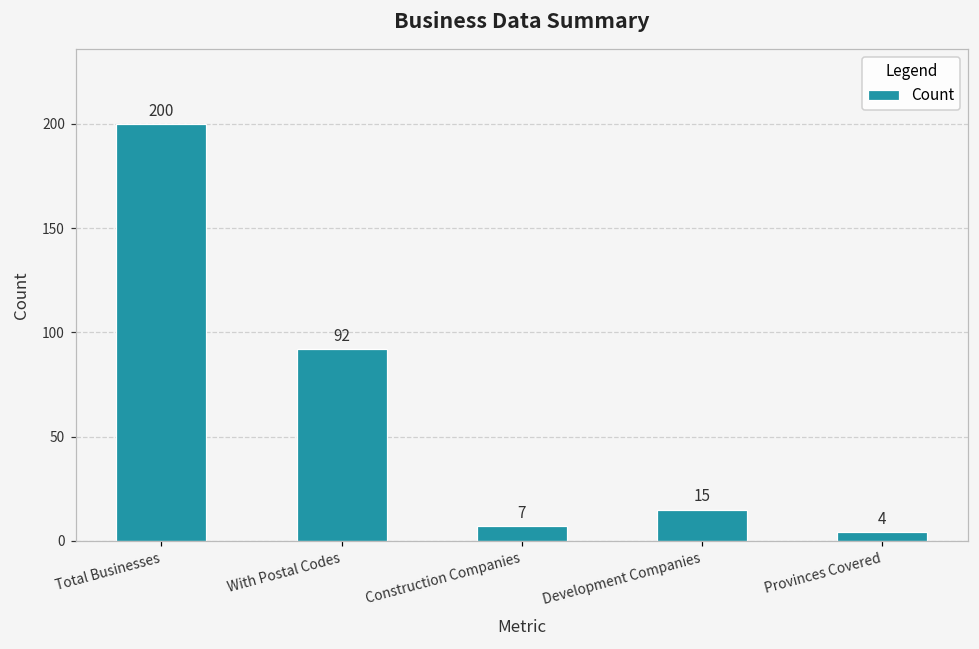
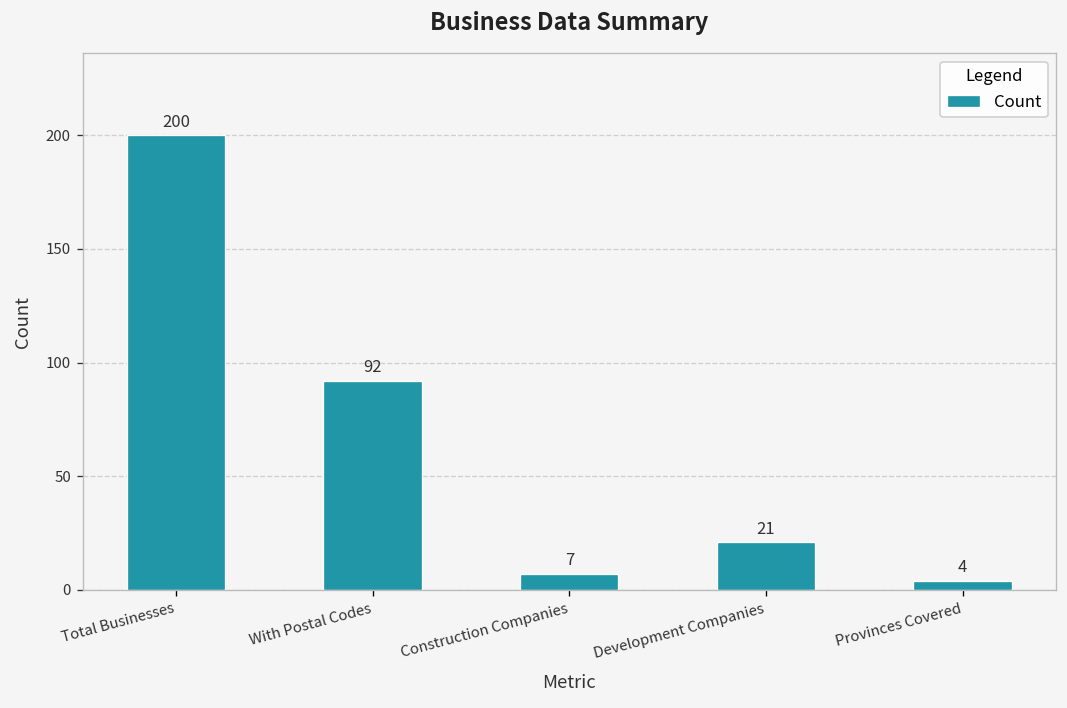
Development Companies: 15 -> 21
